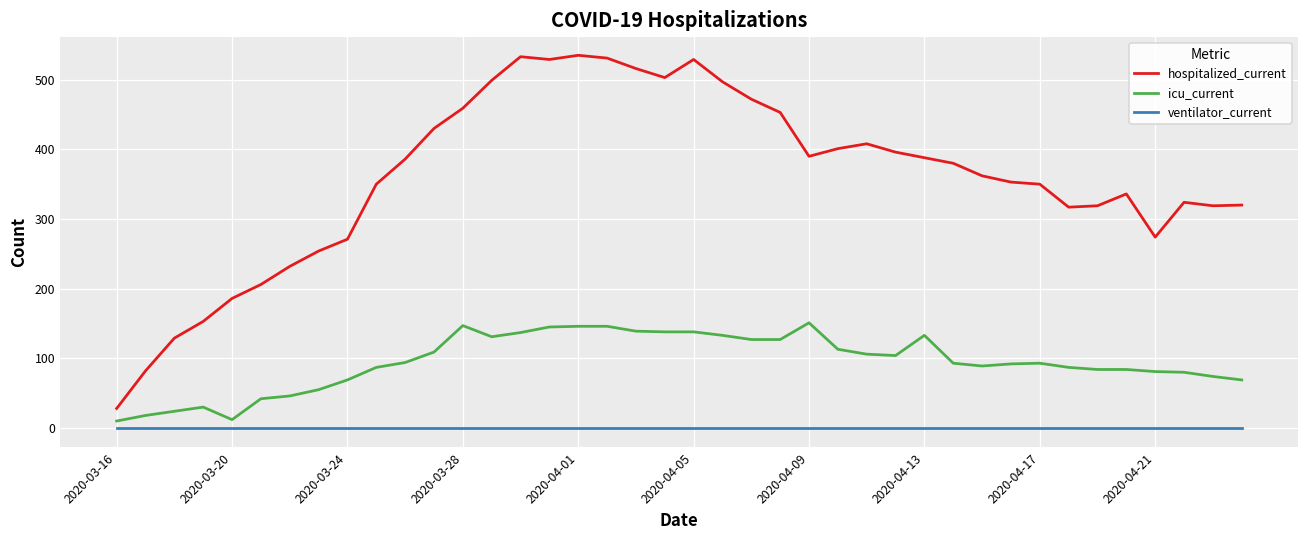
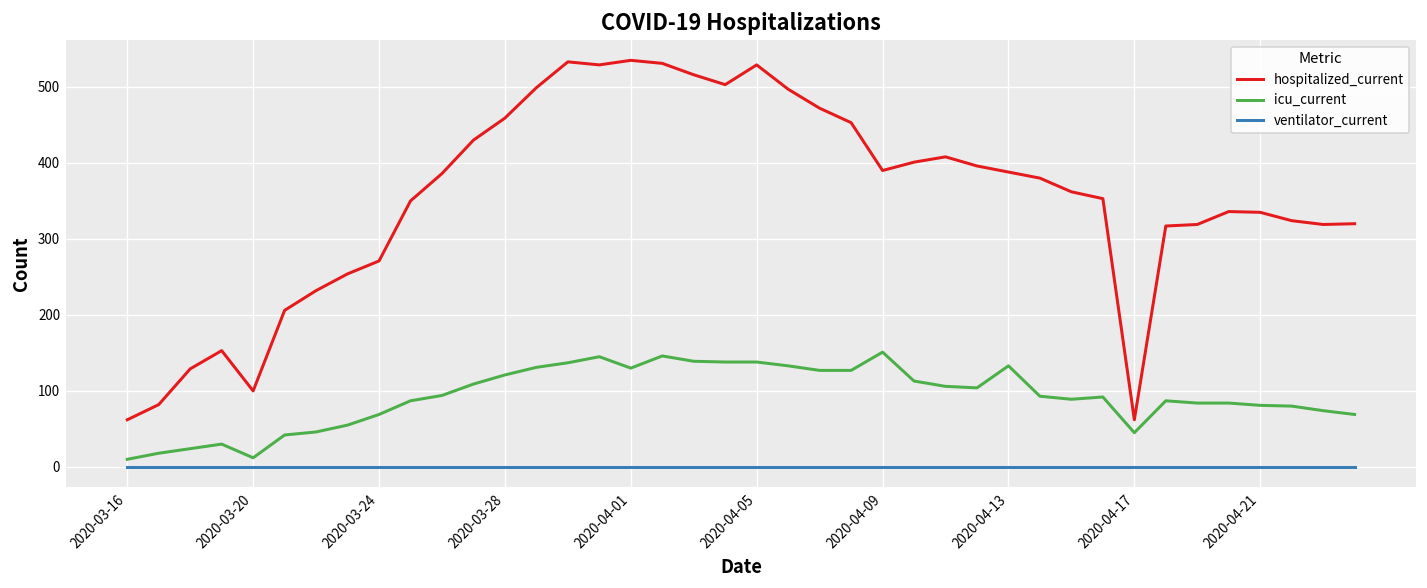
hospitalized_current, 2020-03-16: 30 -> 60
hospitalized_current, 2020-03-20: 190 -> 100
icu_current, 2020-03-28: 150 -> 120
icu_current, 2020-04-01: 150 -> 130
hospitalized_current, 2020-04-17: 350 -> 60
icu_current, 2020-04-17: 90 -> 50
hospitalized_current, 2020-04-21: 270 -> 340
